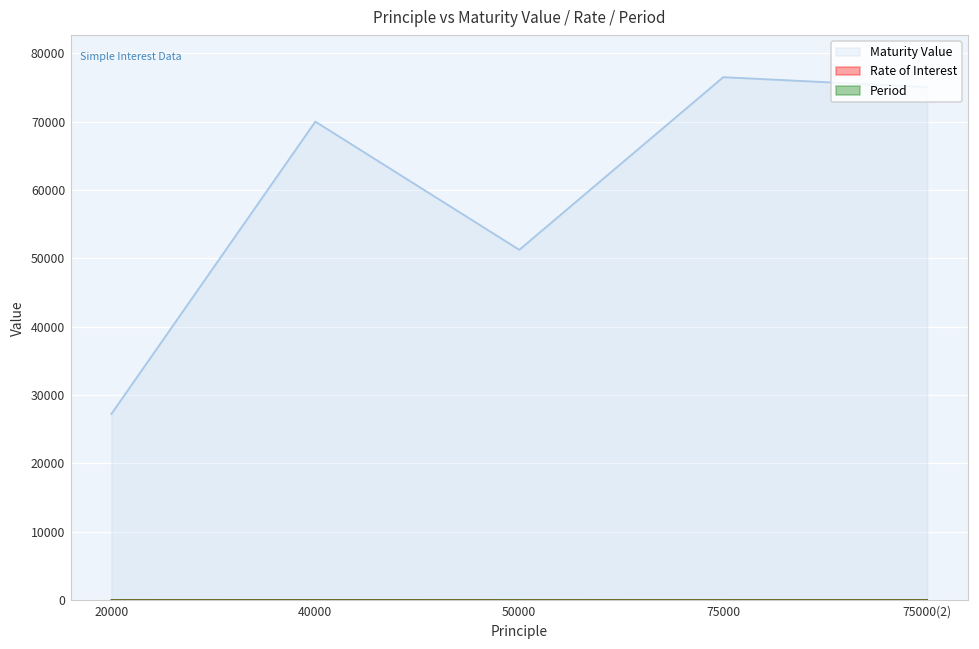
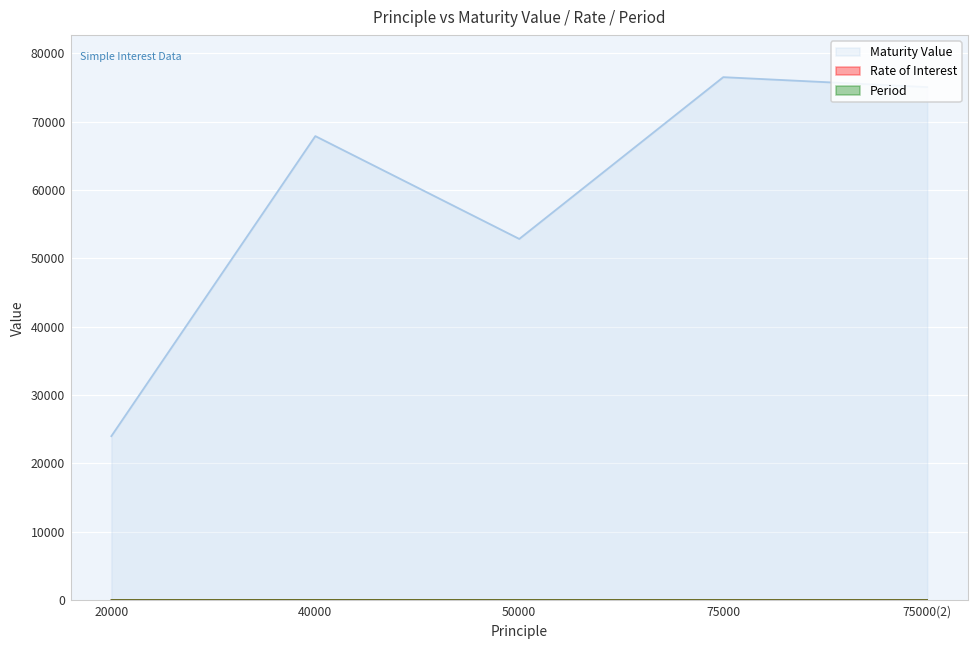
Maturity Value, 20000: 27000 -> 24000
Maturity Value, 40000: 70000 -> 68000
Maturity Value, 50000: 51000 -> 53000
